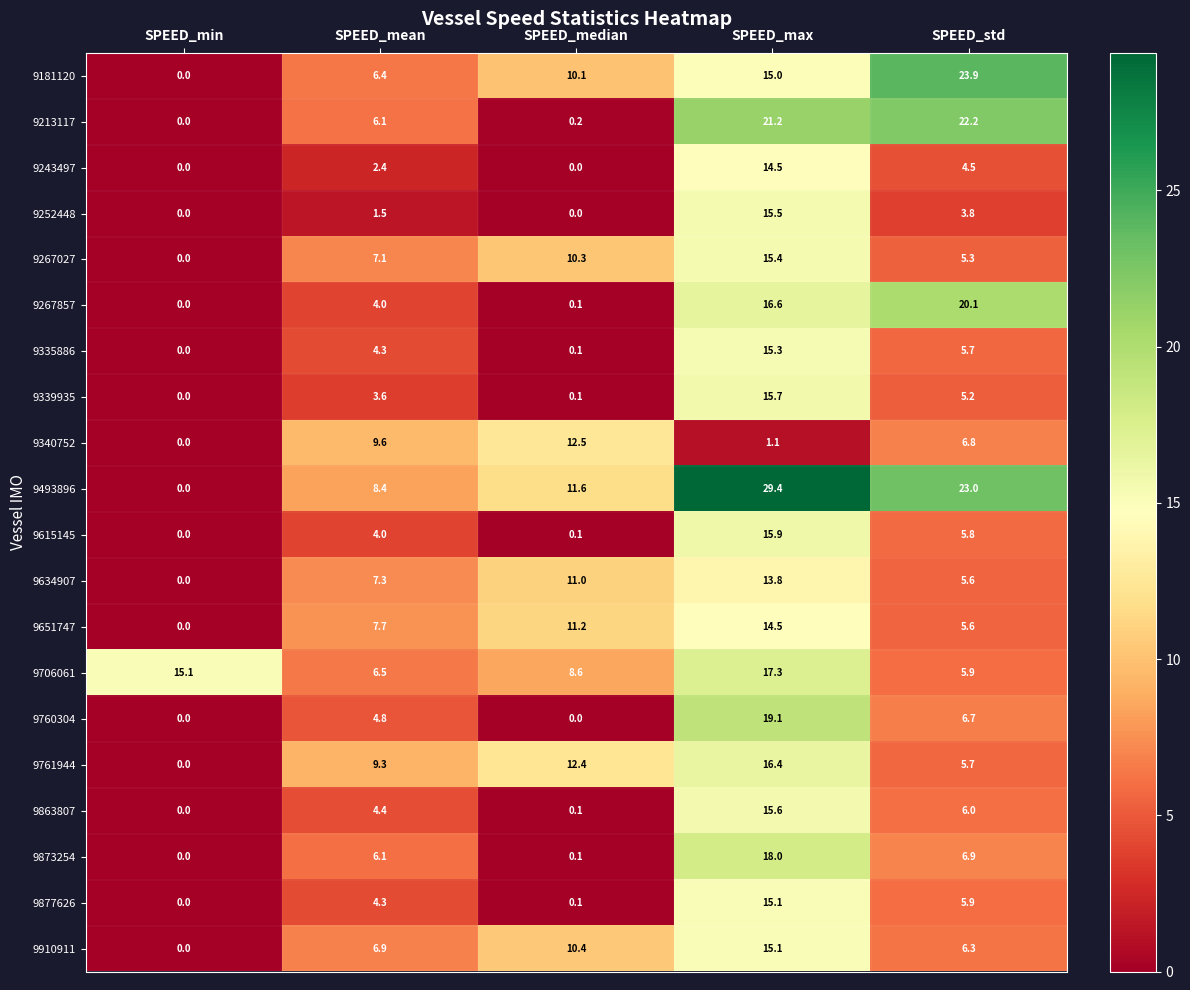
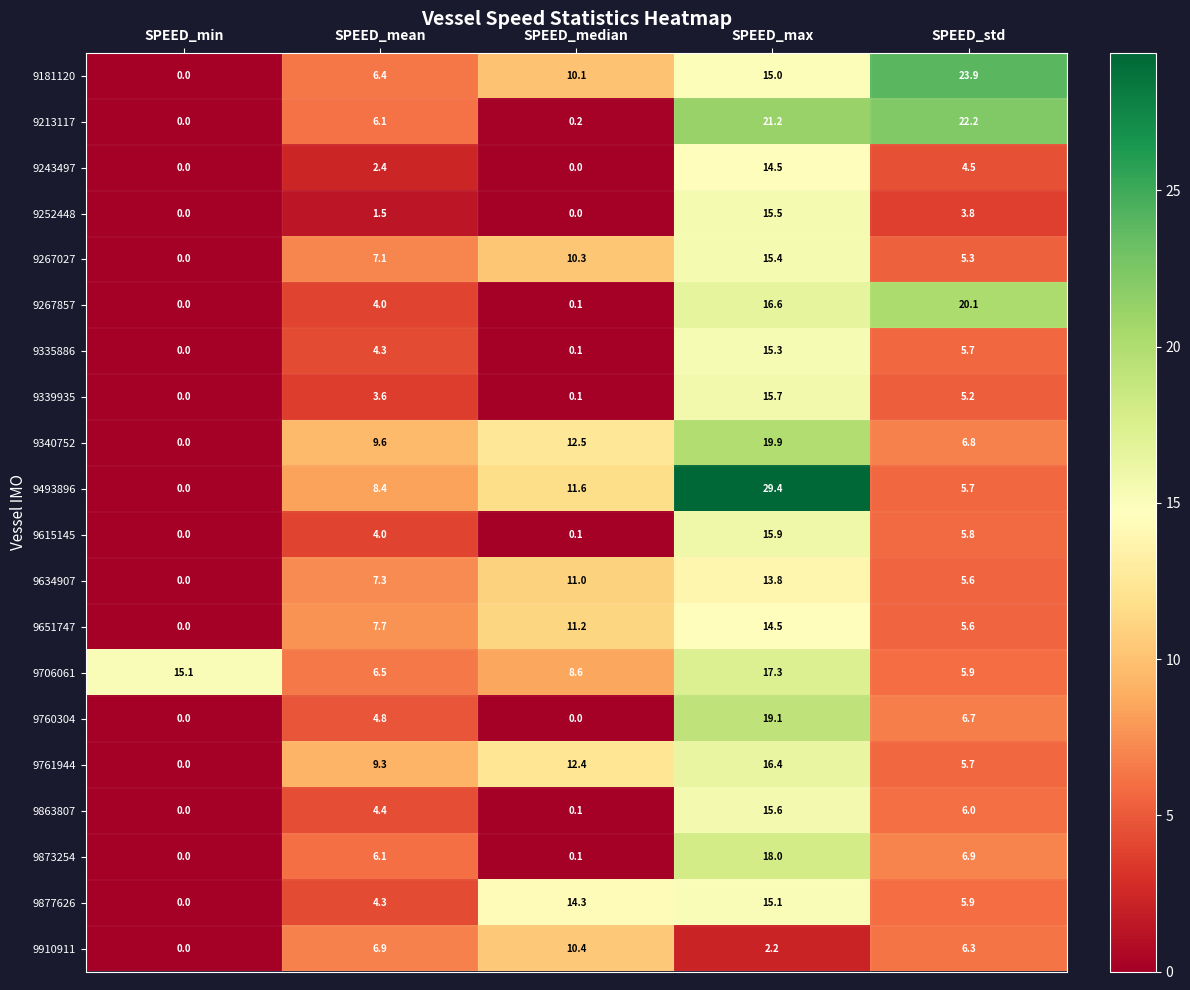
9340752, SPEED_max: 1.1 -> 19.9
9493896, SPEED_std: 23.0 -> 5.7
9877626, SPEED_median: 0.1 -> 14.3
9910911, SPEED_max: 15.1 -> 2.2
